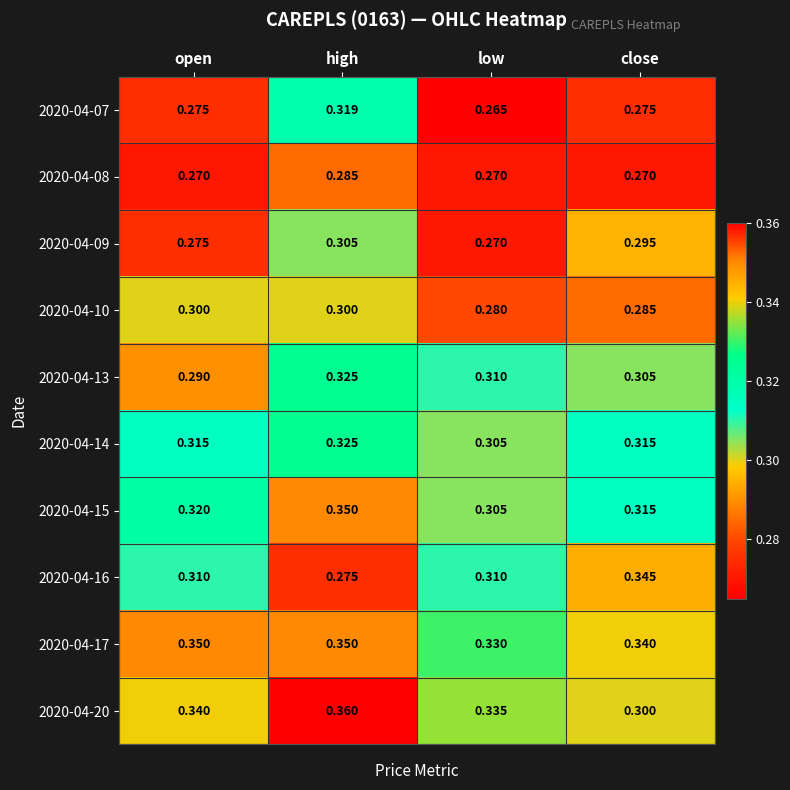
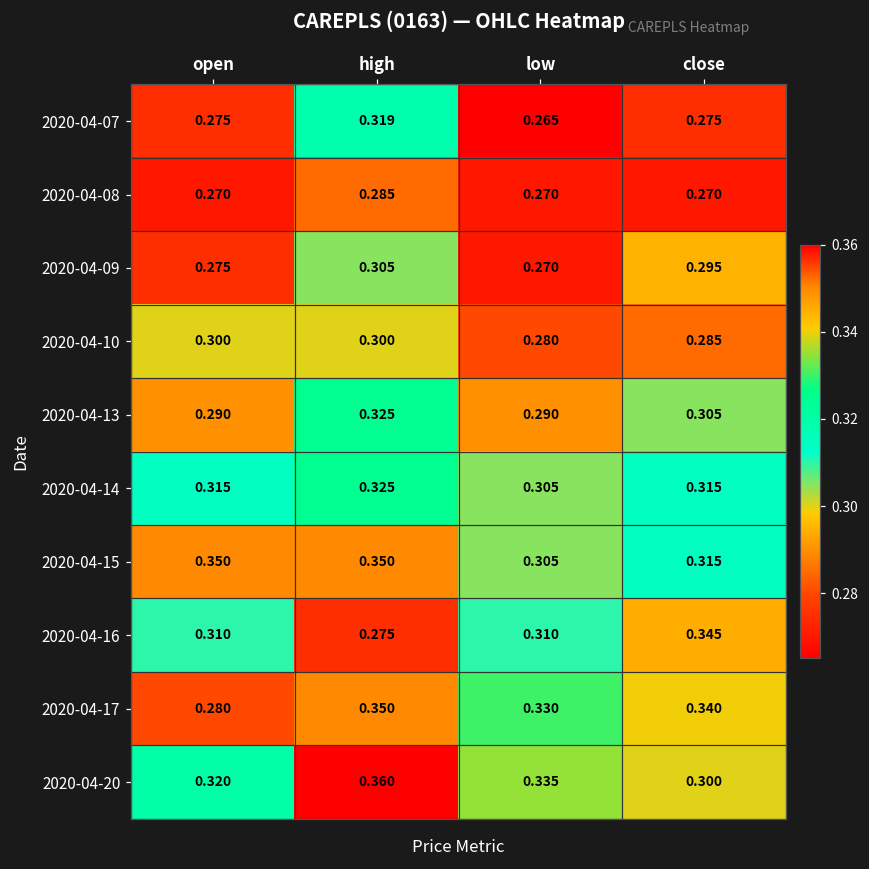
2020-04-13, low: 0.310 -> 0.290
2020-04-15, open: 0.320 -> 0.350
2020-04-17, open: 0.350 -> 0.280
2020-04-20, open: 0.340 -> 0.320
